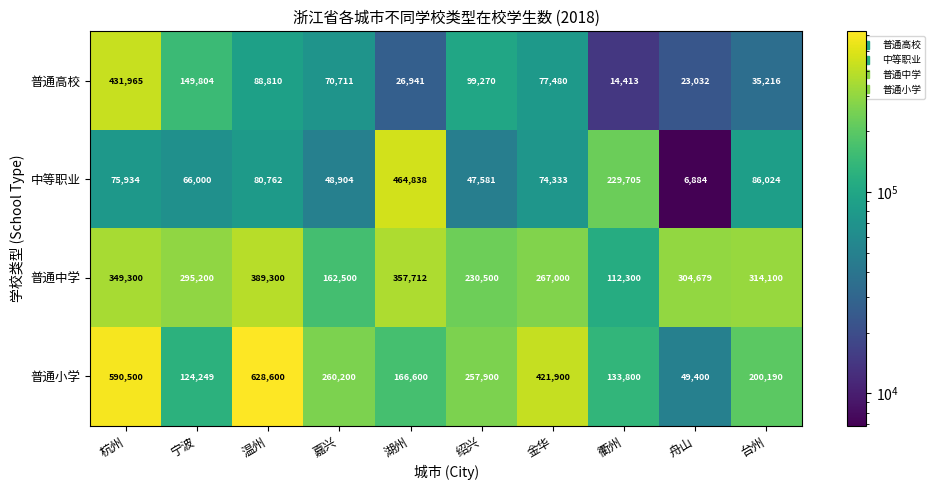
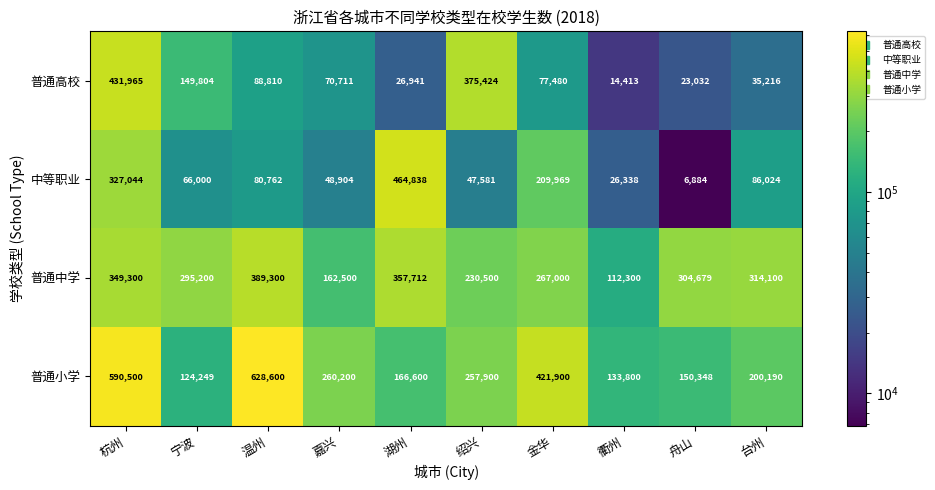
普通高校, 绍兴: 99,270 -> 375,424
中等职业, 杭州: 75,934 -> 327,044
中等职业, 金华: 74,333 -> 209,969
中等职业, 衢州: 229,705 -> 26,338
普通小学, 舟山: 49,400 -> 150,348
